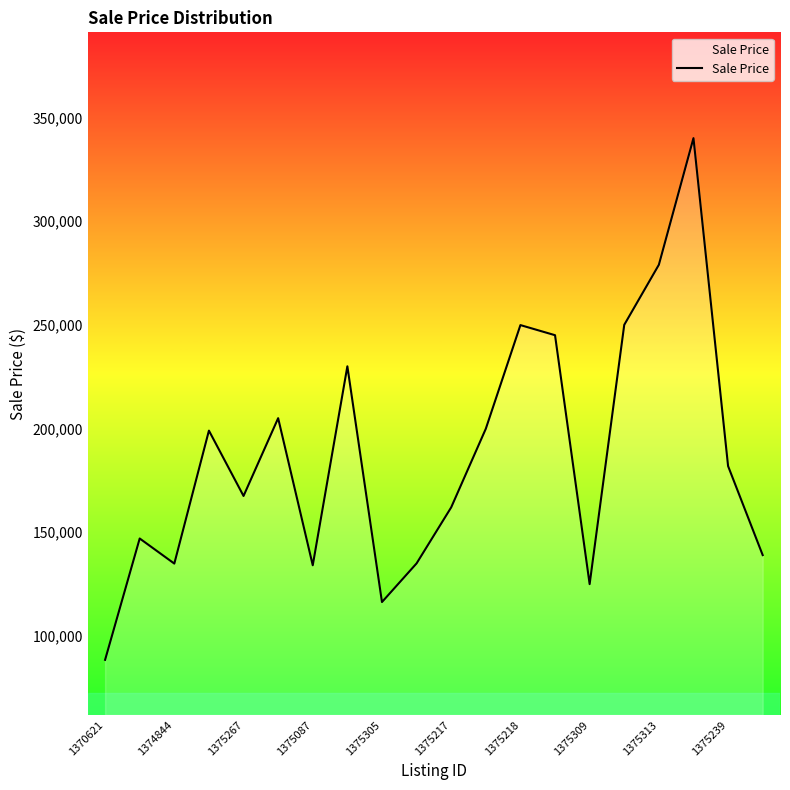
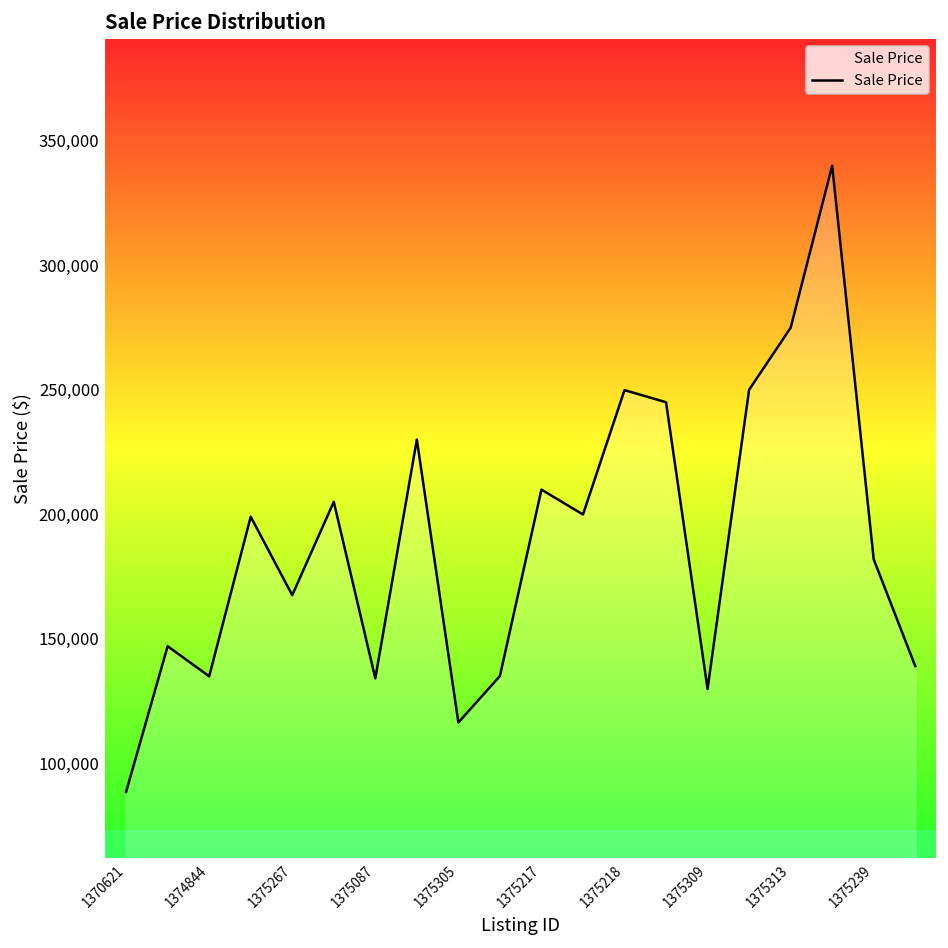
1375217: 162,000 -> 210,000
1375309: 125,000 -> 130,000
1375313: 279,000 -> 275,000
